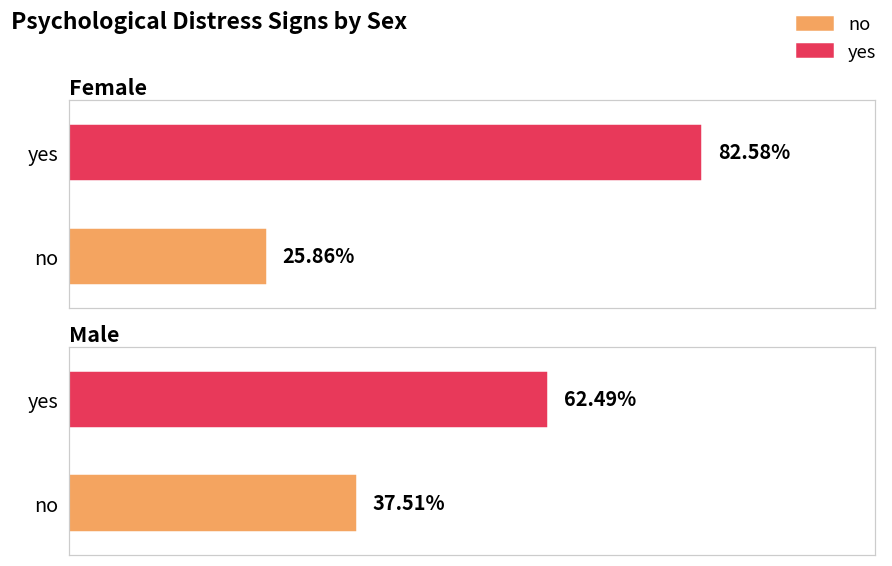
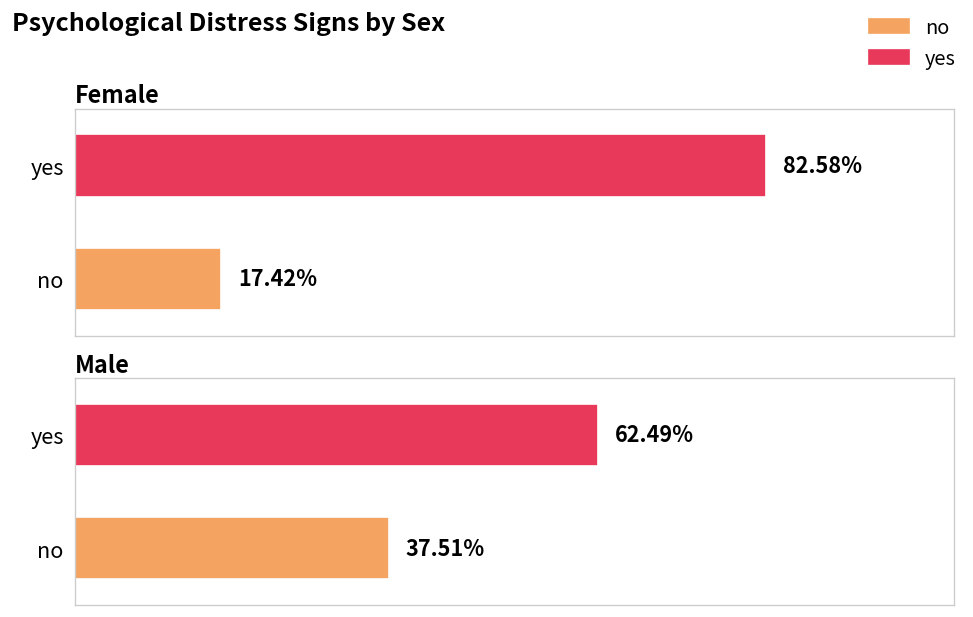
Female, no: 25.86% -> 17.42%
